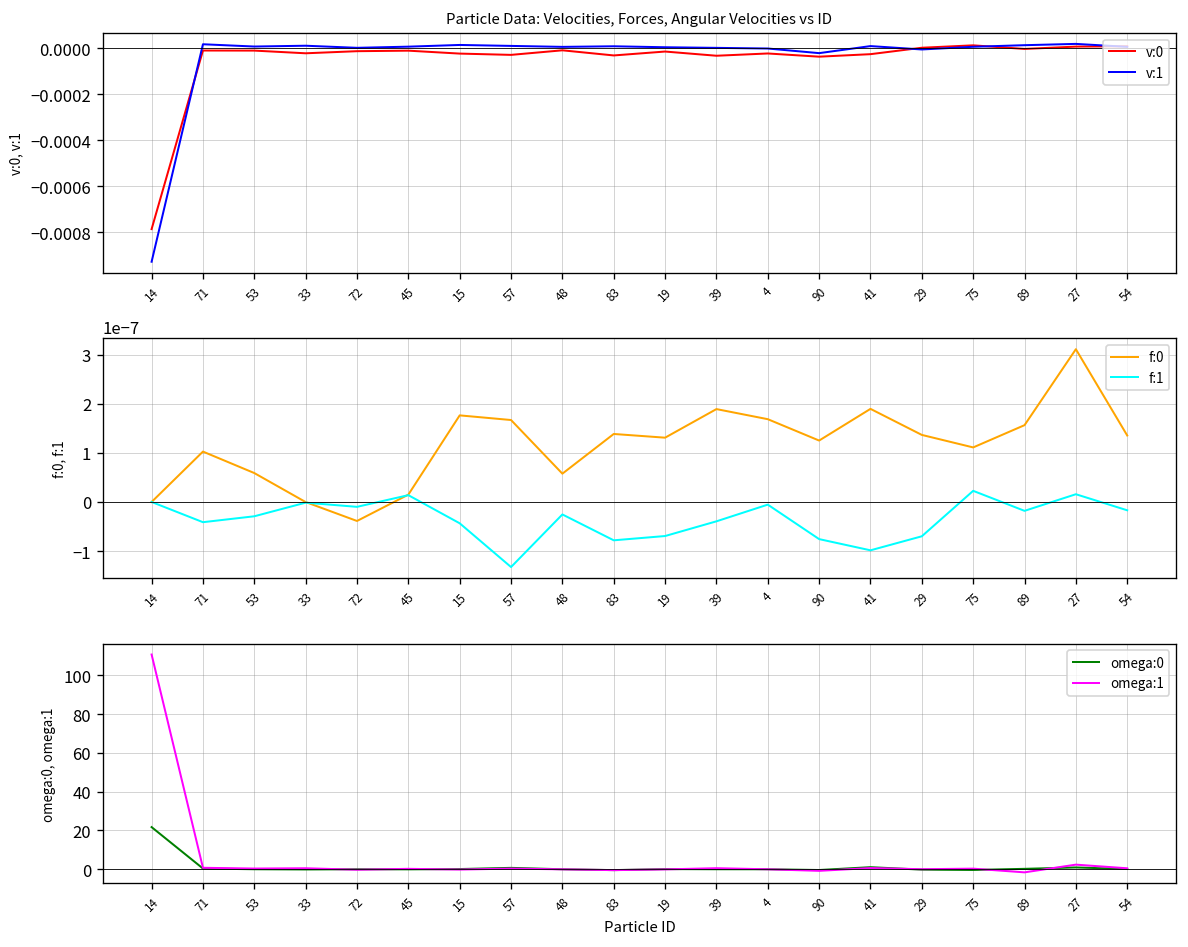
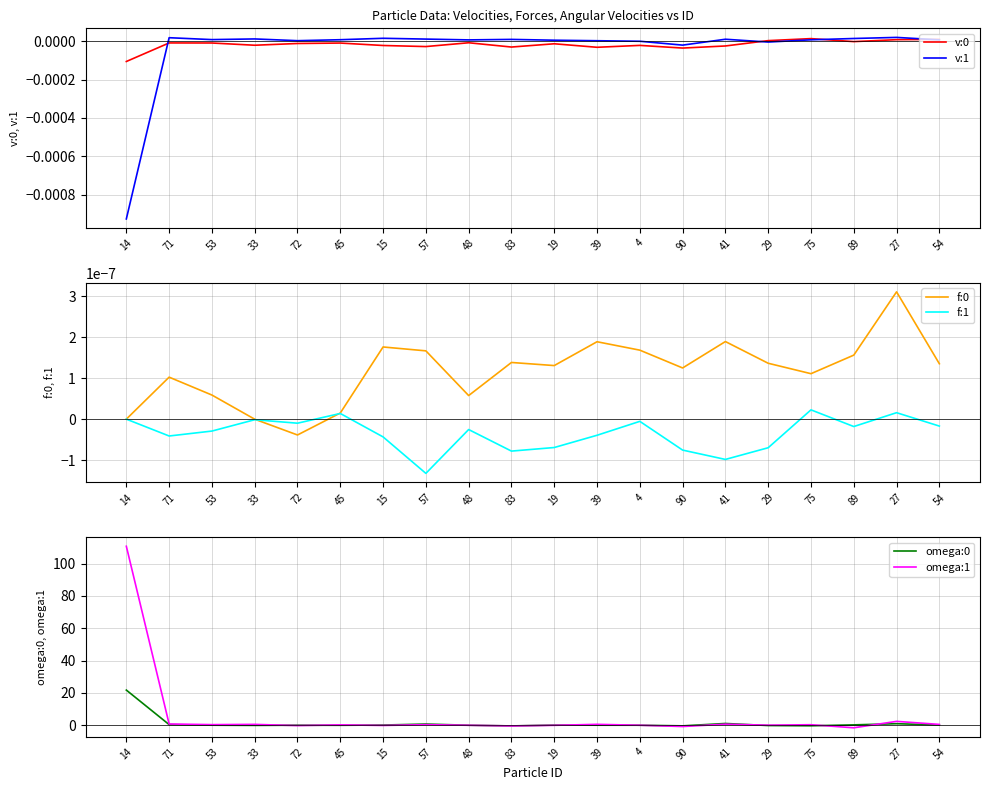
Particle Data: Velocities, Forces, Angular Velocities vs ID, v:0, 14: -0.00079 -> -0.00011
